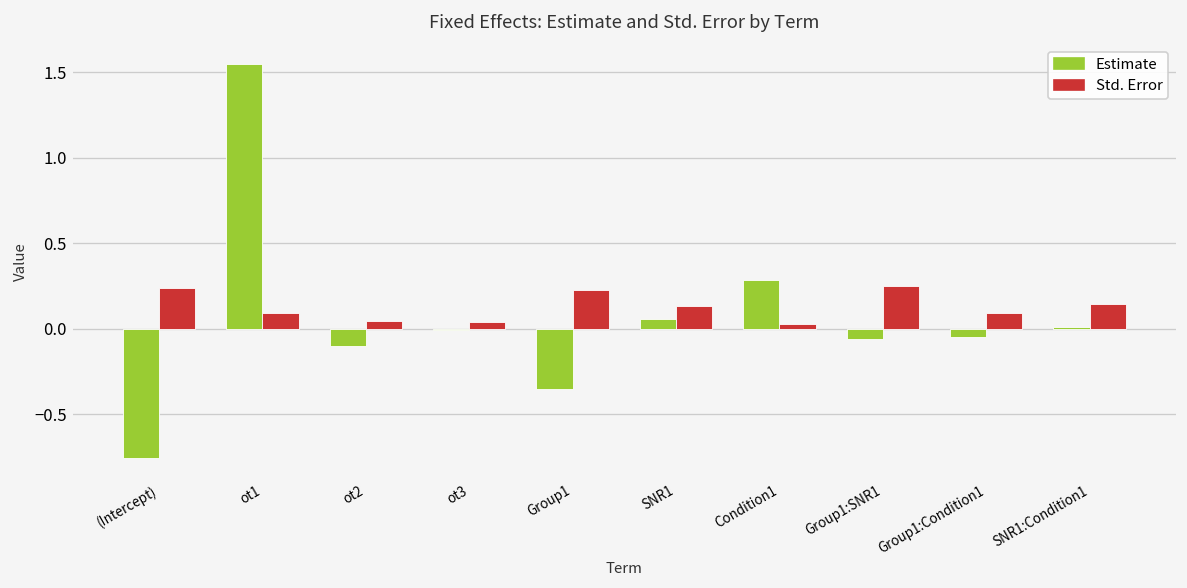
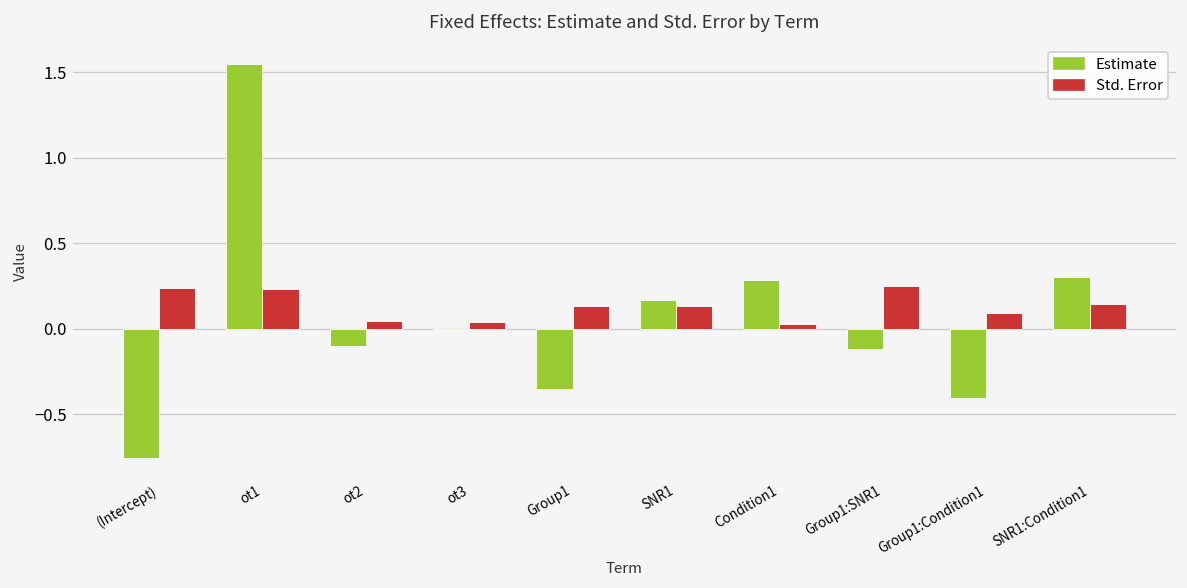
Std. Error, ot1: 0.09 -> 0.23
Std. Error, Group1: 0.23 -> 0.13
Estimate, SNR1: 0.06 -> 0.17
Estimate, Group1:SNR1: -0.06 -> -0.12
Estimate, Group1:Condition1: -0.05 -> -0.40
Estimate, SNR1:Condition1: 0.01 -> 0.30
